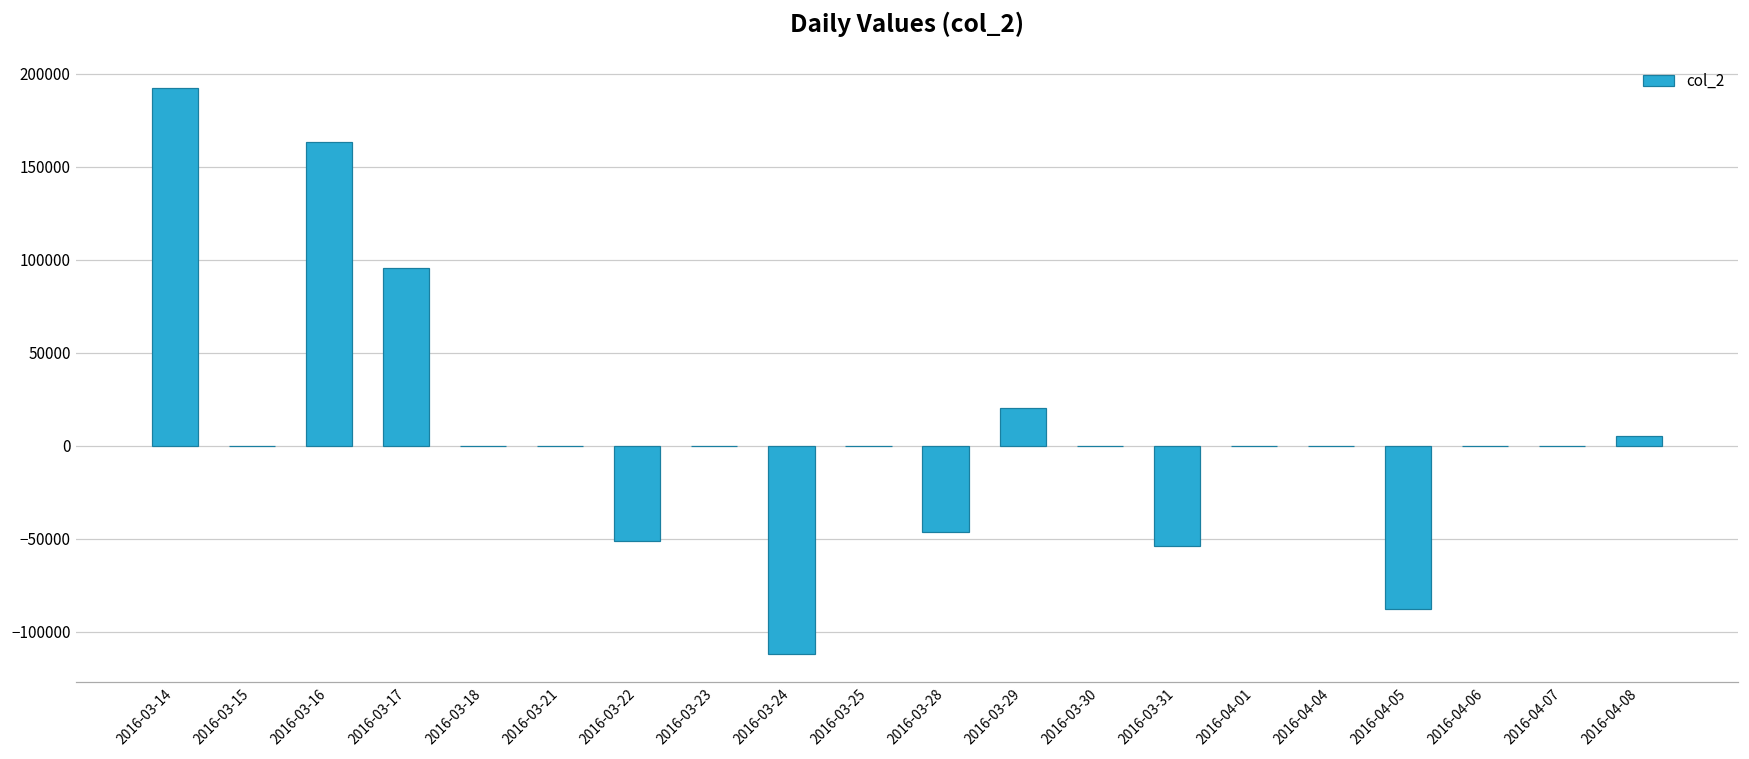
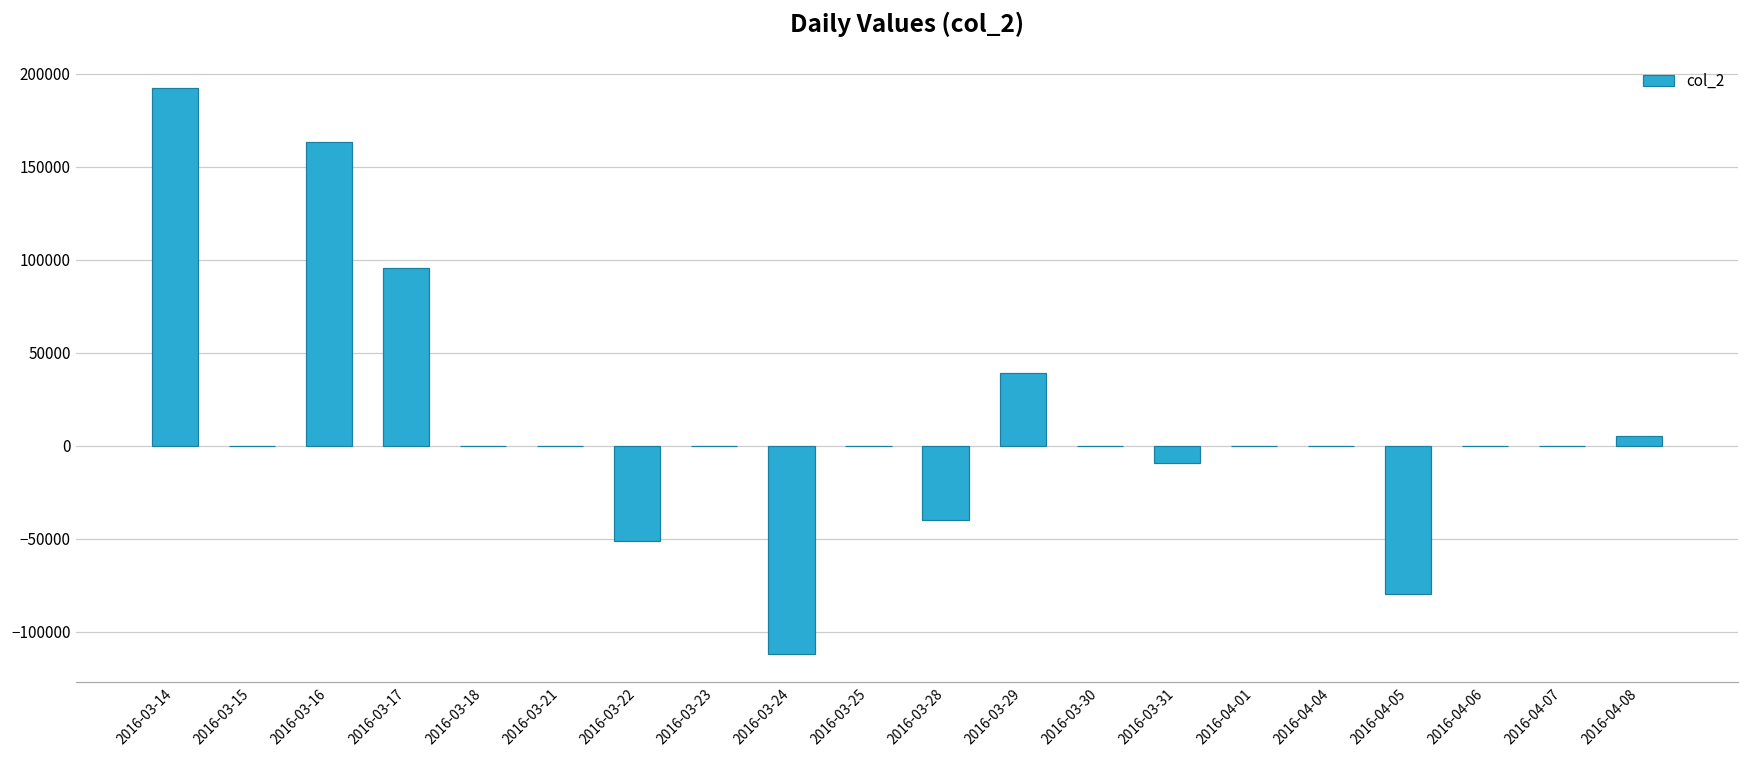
2016-03-28: -47000 -> -40000
2016-03-29: 20000 -> 39000
2016-03-31: -54000 -> -10000
2016-04-05: -88000 -> -80000
